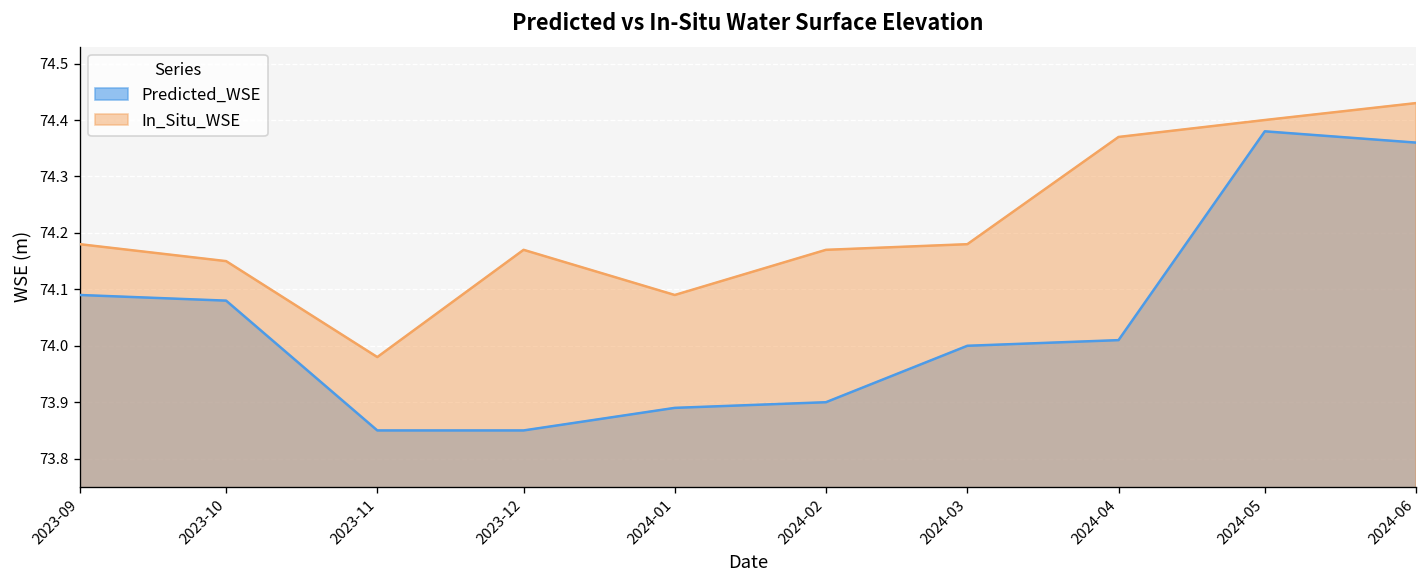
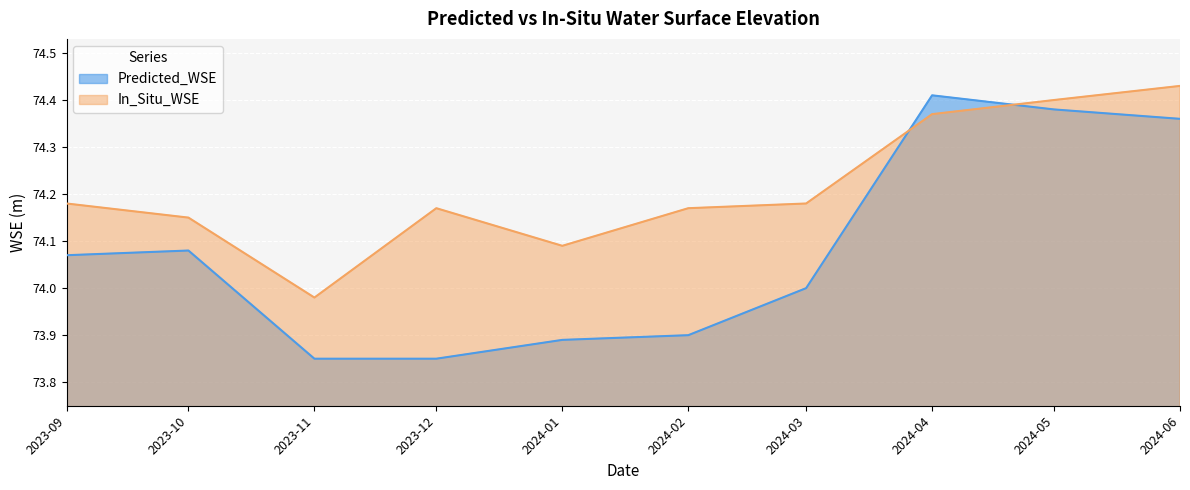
Predicted_WSE, 2023-09: 74.09 -> 74.07
Predicted_WSE, 2024-04: 74.01 -> 74.41
